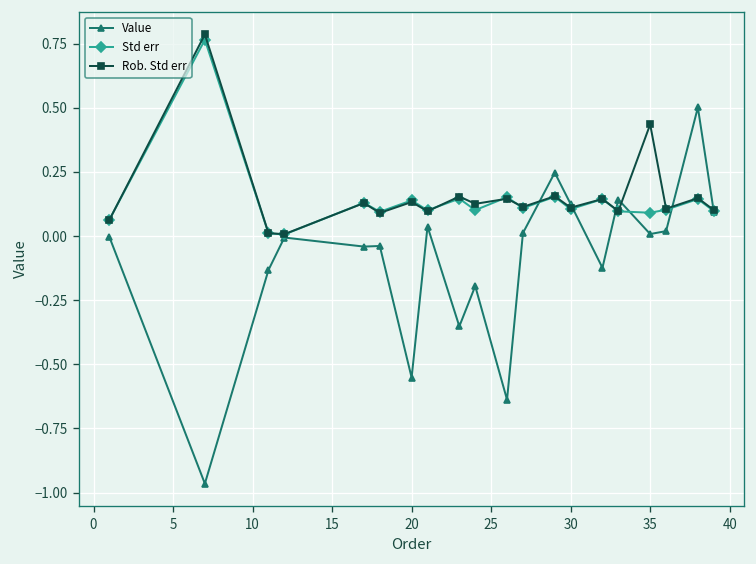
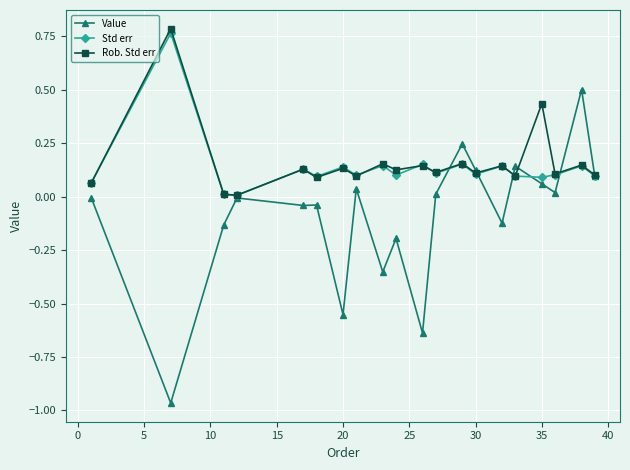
Value, 35: 0.01 -> 0.06
